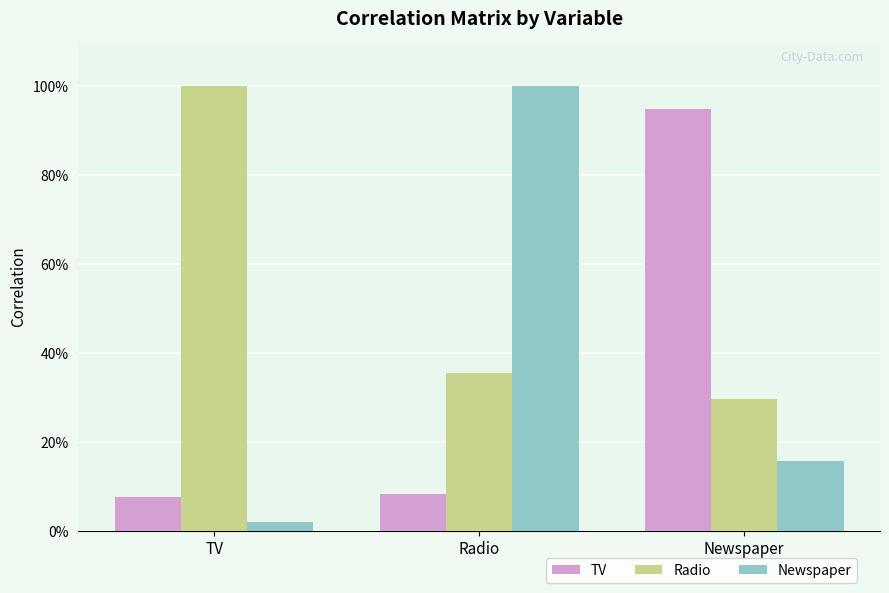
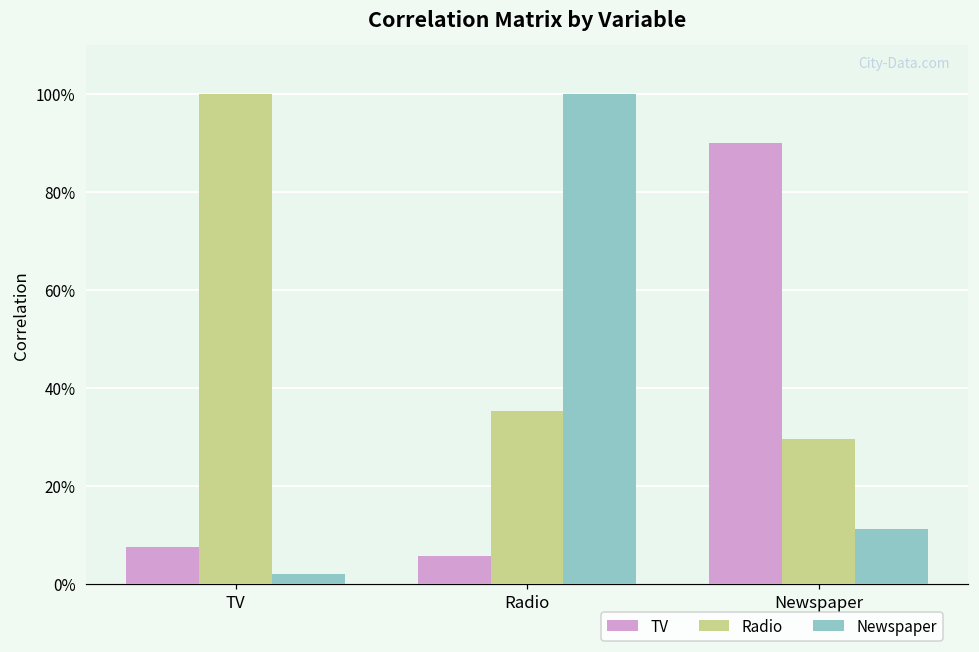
TV, Radio: 8% -> 6%
TV, Newspaper: 95% -> 90%
Newspaper, Newspaper: 16% -> 11%
